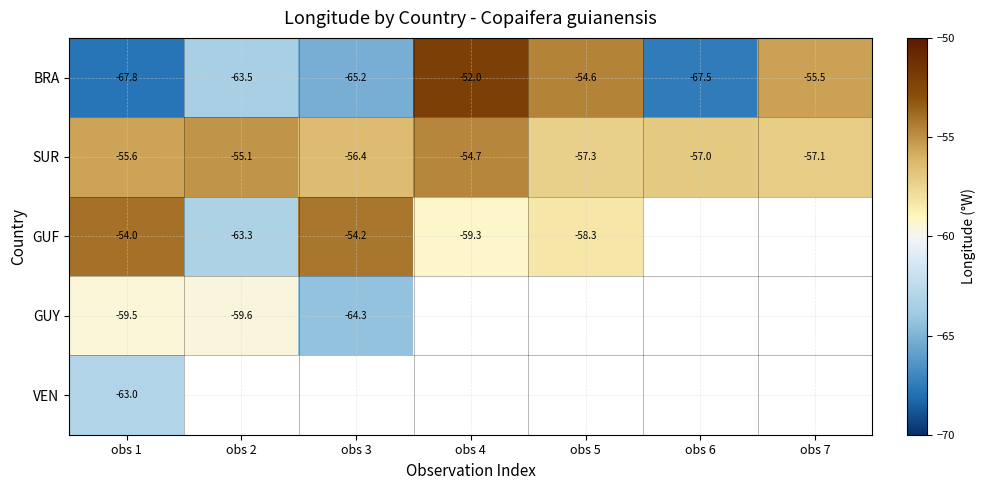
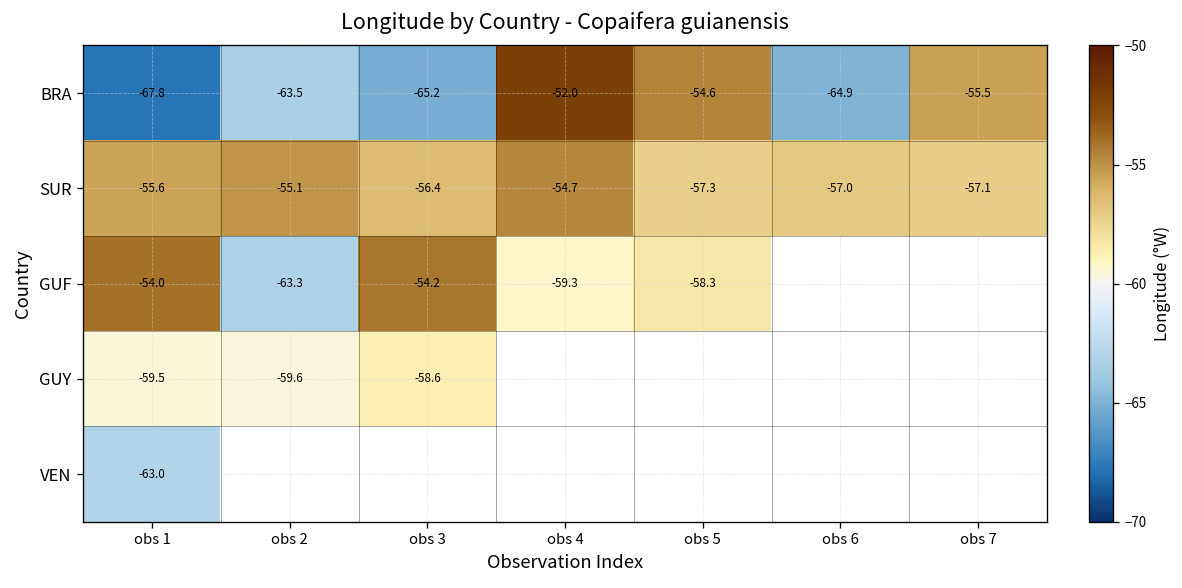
BRA, obs 6: -67.5 -> -64.9
GUY, obs 3: -64.3 -> -58.6
